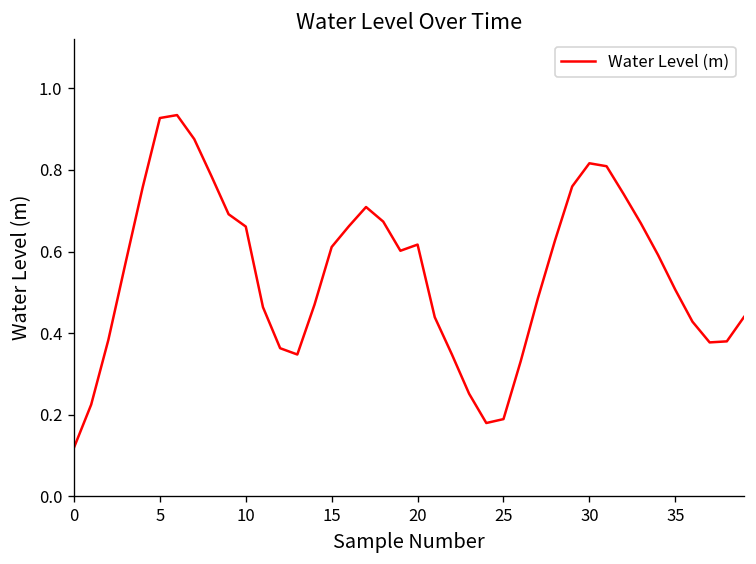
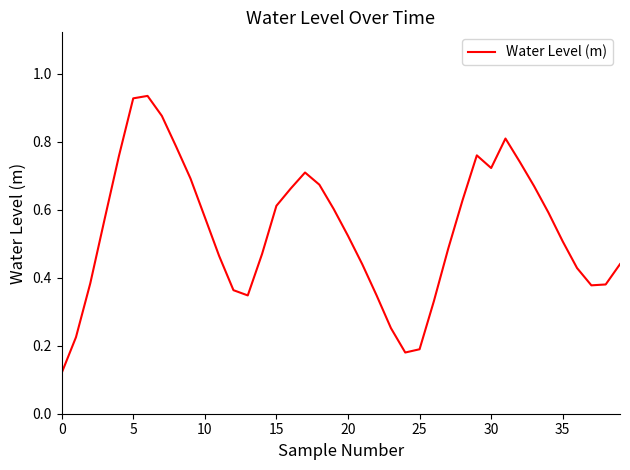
10: 0.66 -> 0.58
20: 0.62 -> 0.52
30: 0.82 -> 0.72
